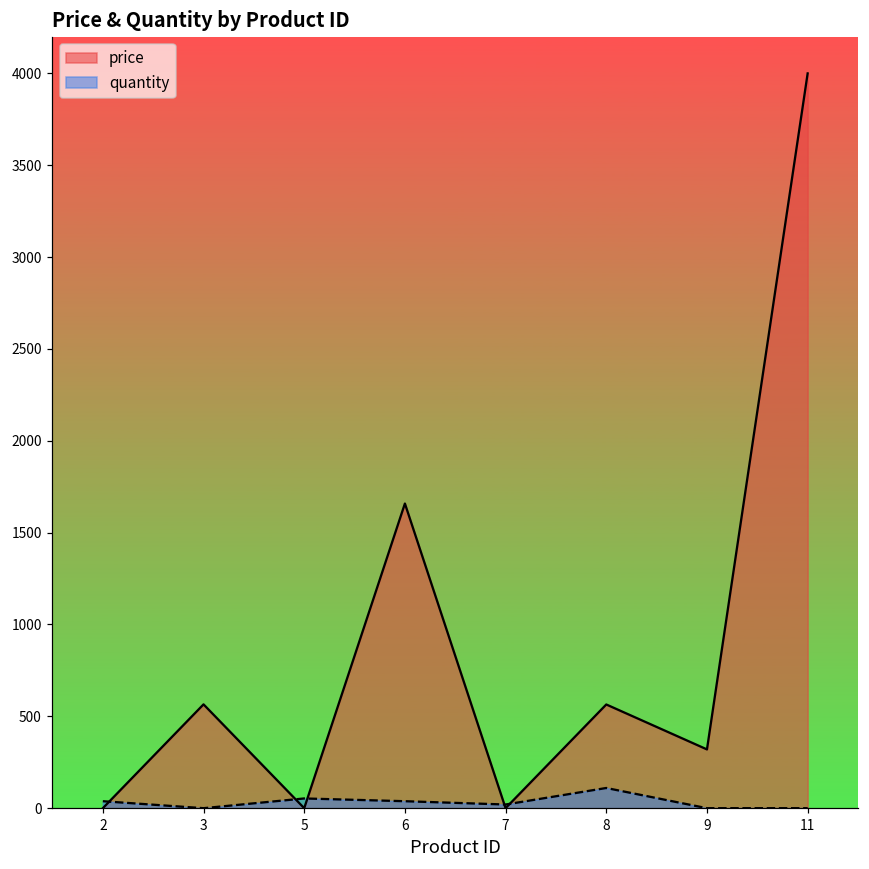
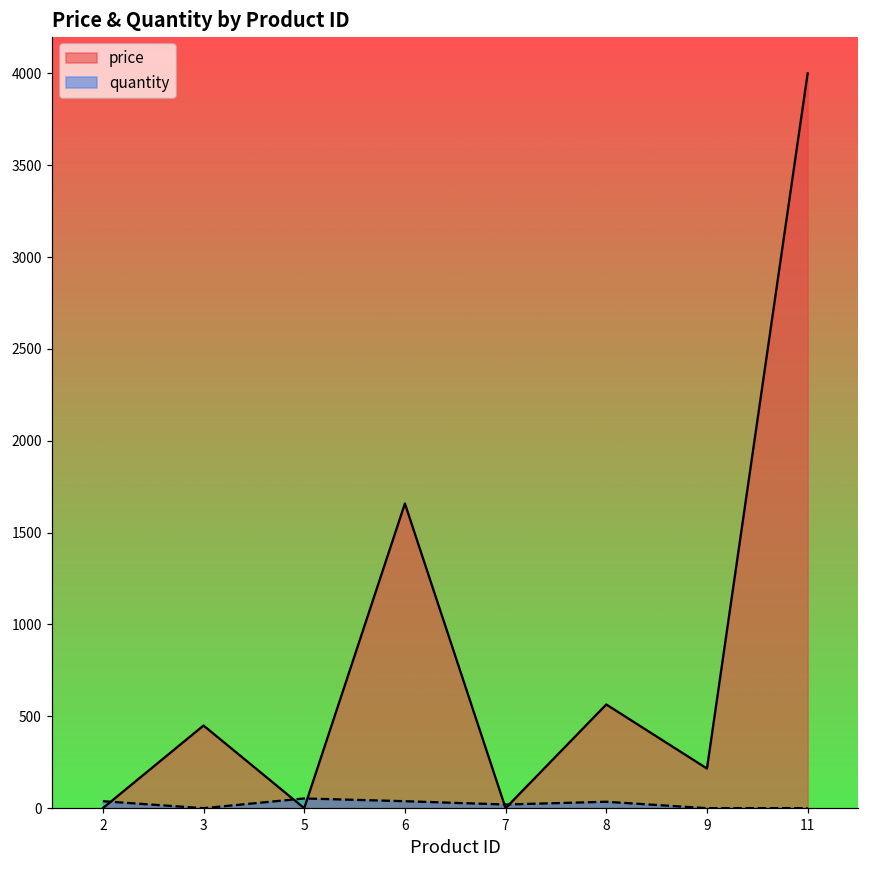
price, 3: 570 -> 450
quantity, 8: 110 -> 40
price, 9: 320 -> 220
